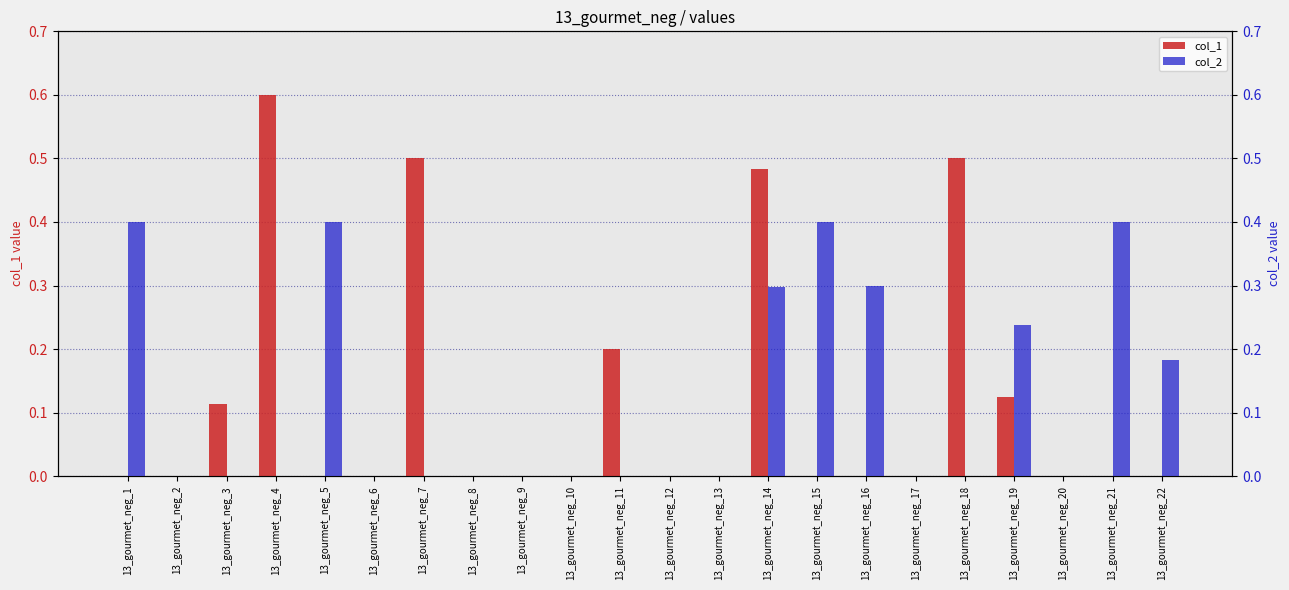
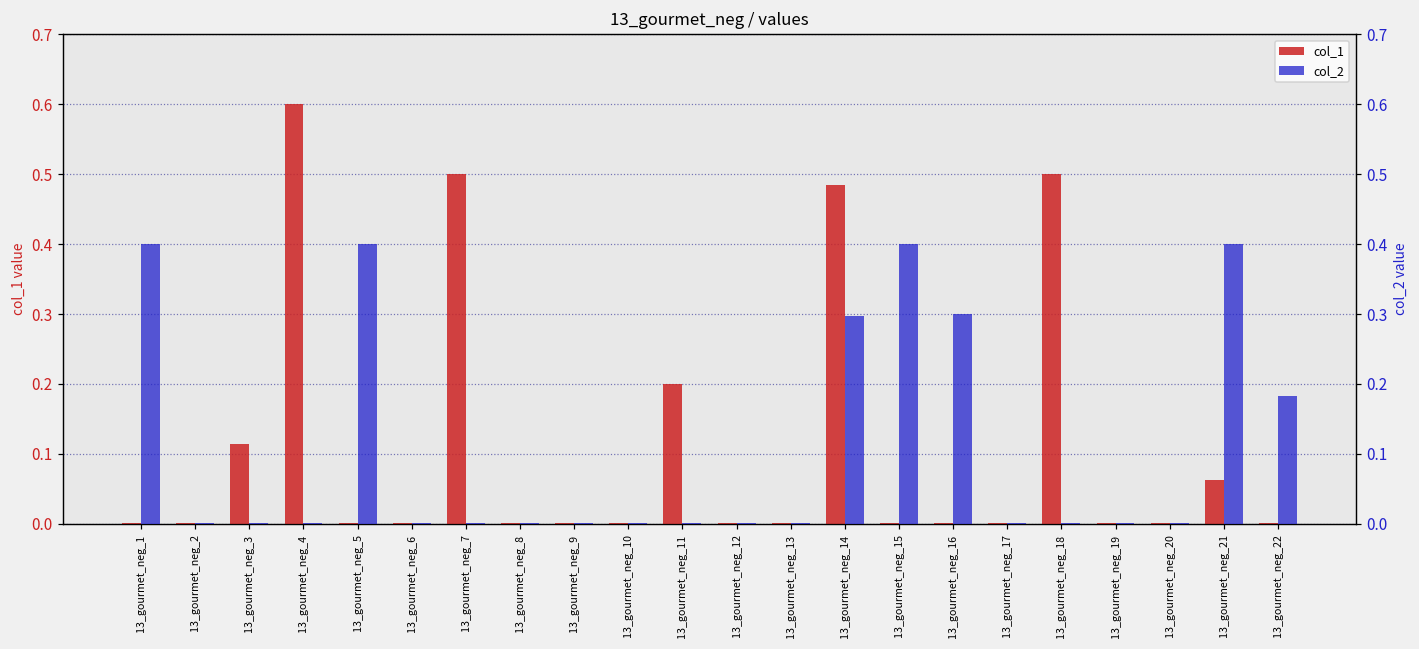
col_1, 13_gourmet_neg_19: 0.12 -> 0.00
col_1, 13_gourmet_neg_21: 0.00 -> 0.06
col_2, 13_gourmet_neg_19: 0.24 -> 0.00
